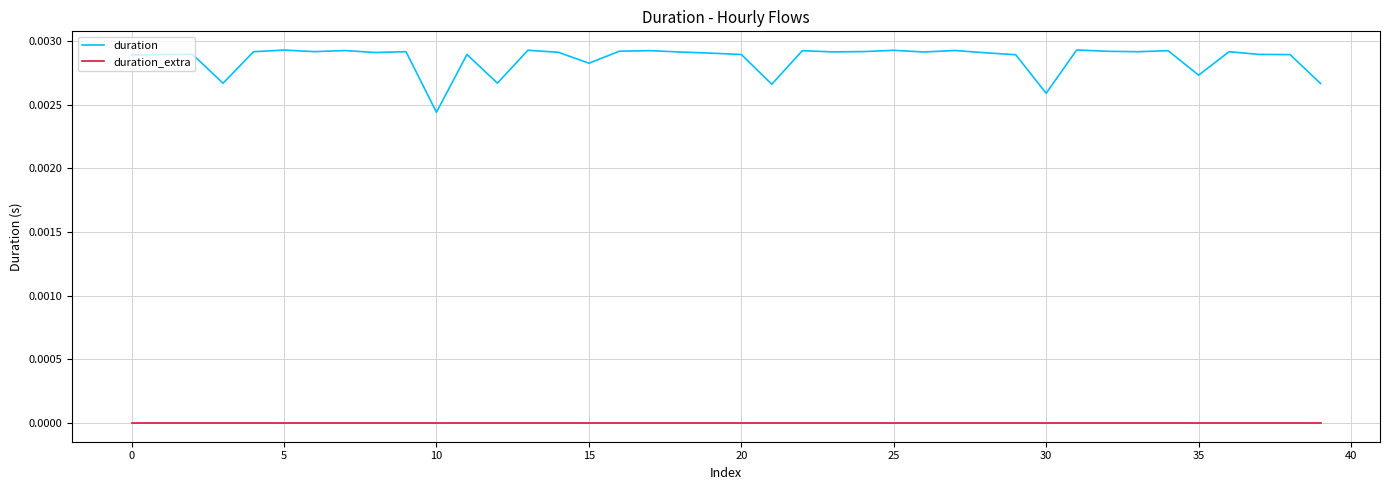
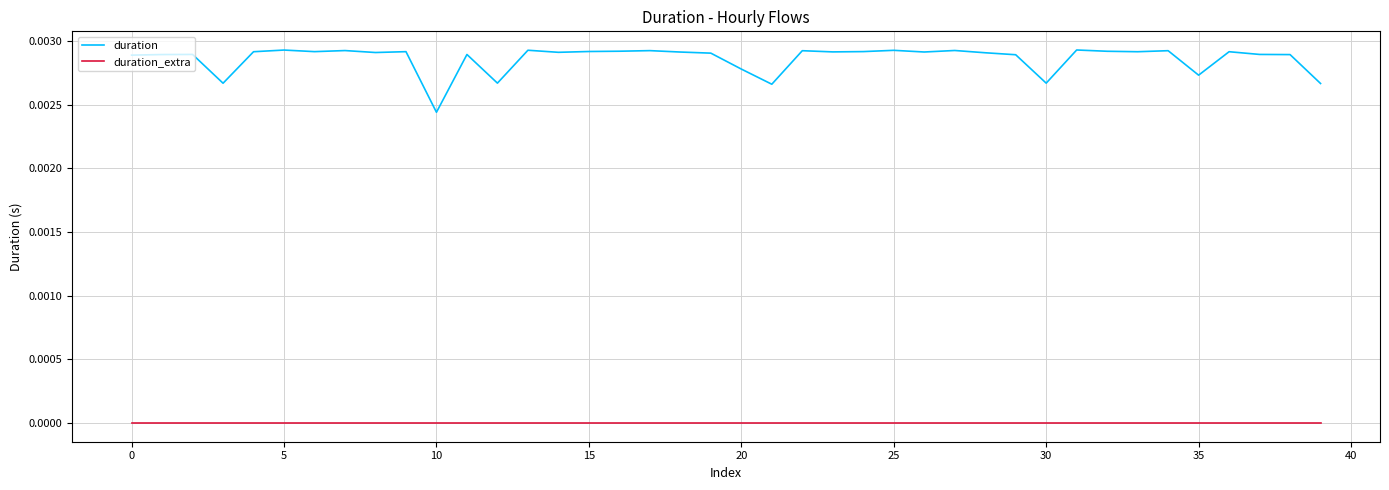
duration, 15: 0.00283 -> 0.00292
duration, 20: 0.00290 -> 0.00278
duration, 30: 0.00259 -> 0.00267
